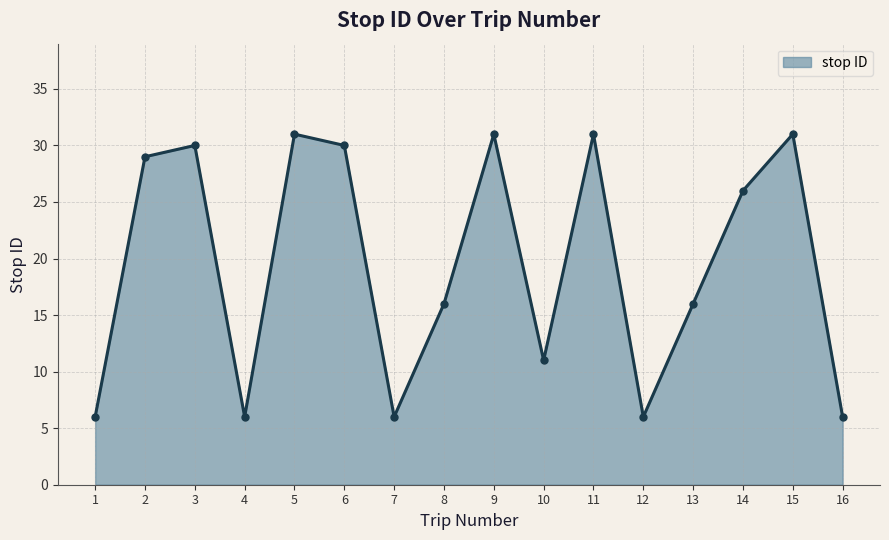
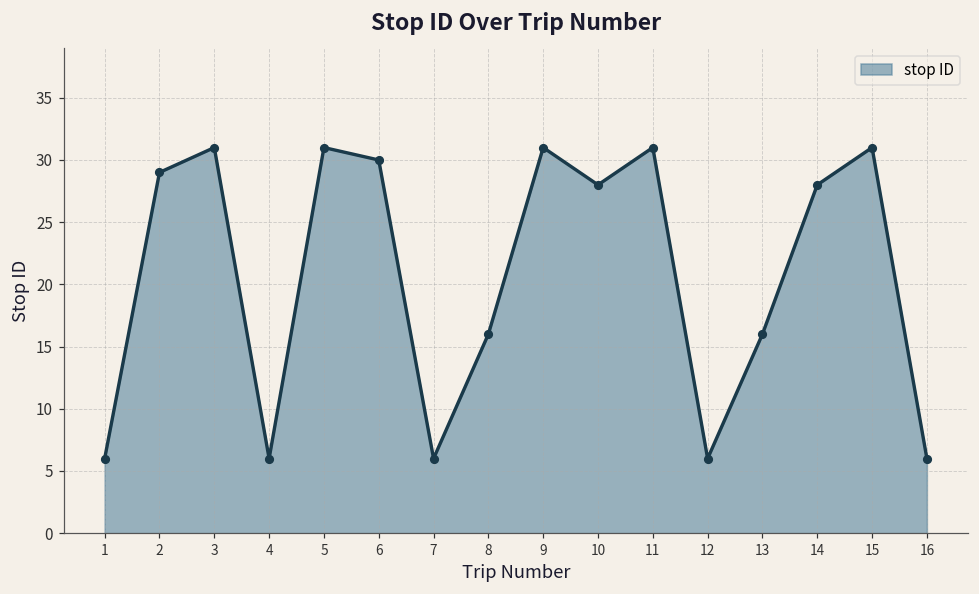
3: 30 -> 31
10: 11 -> 28
14: 26 -> 28
